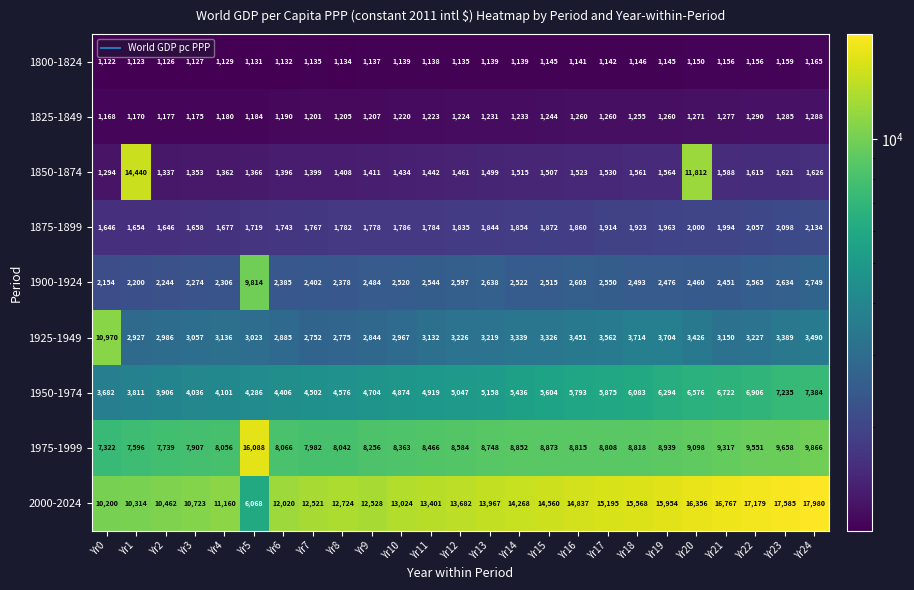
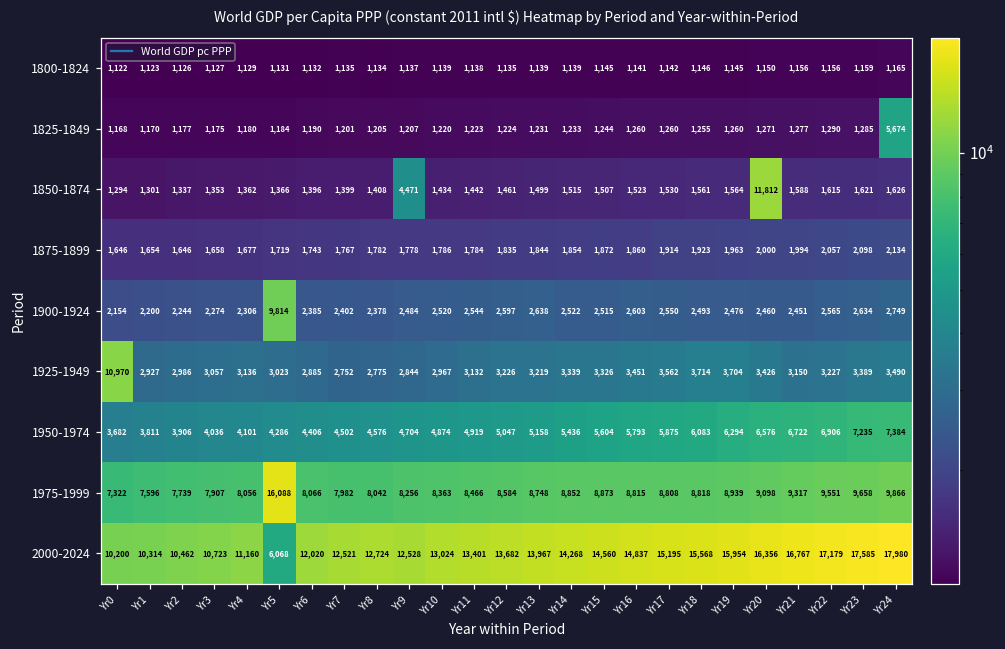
1825-1849, Yr24: 1,288 -> 5,674
1850-1874, Yr1: 14,440 -> 1,301
1850-1874, Yr9: 1,411 -> 4,471
